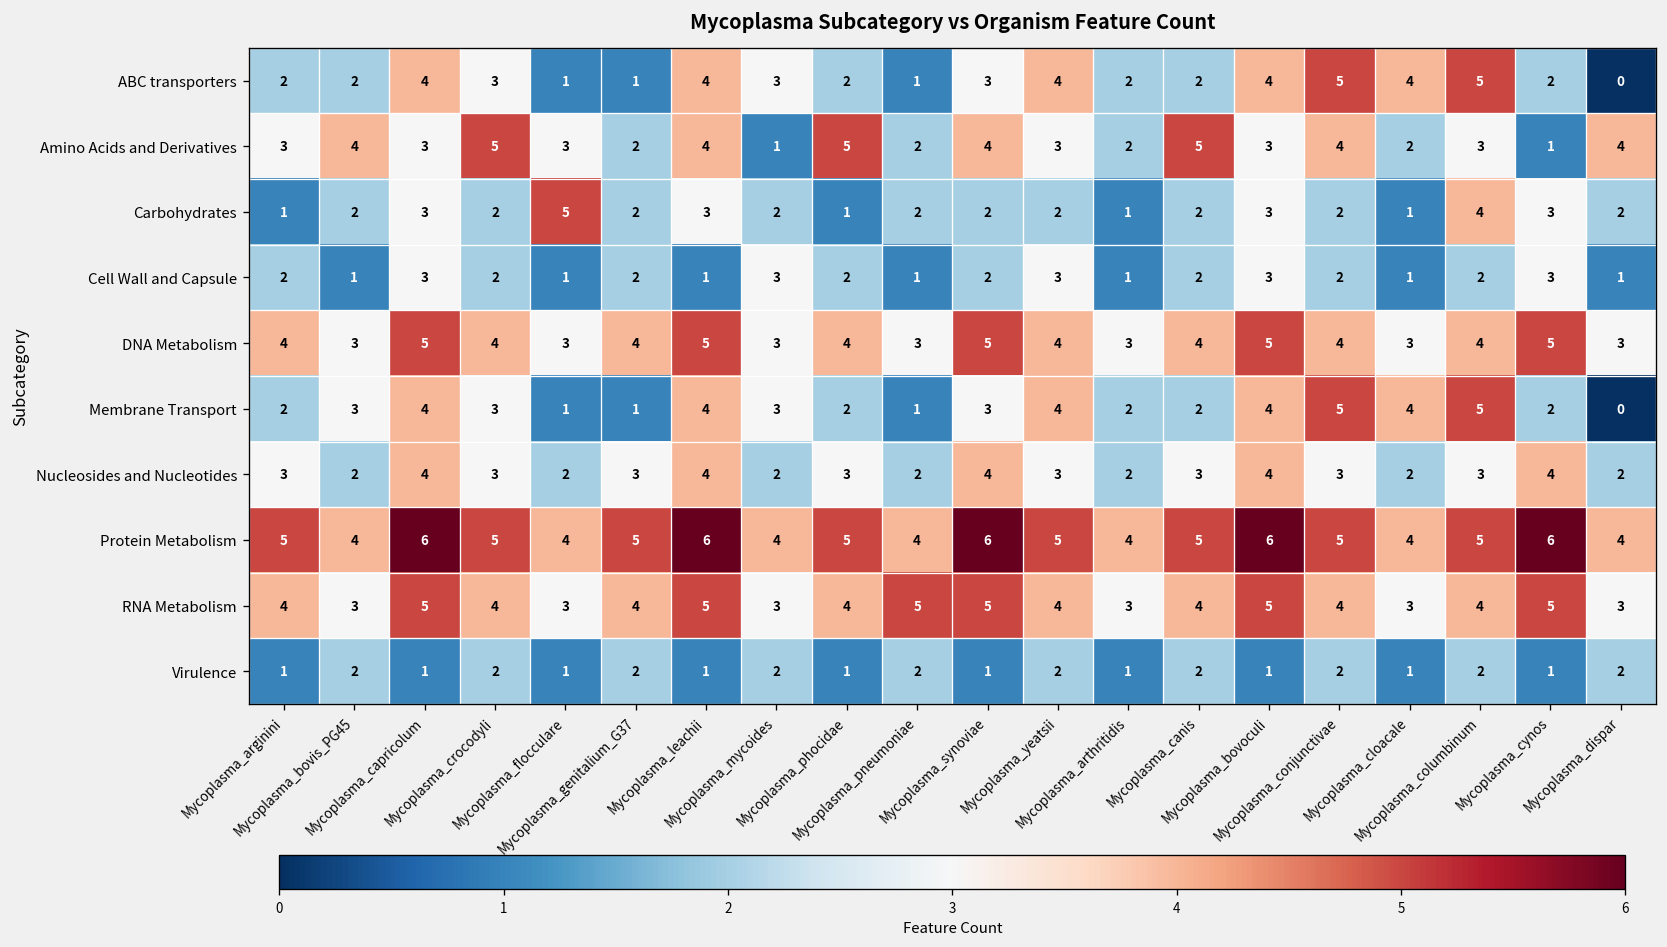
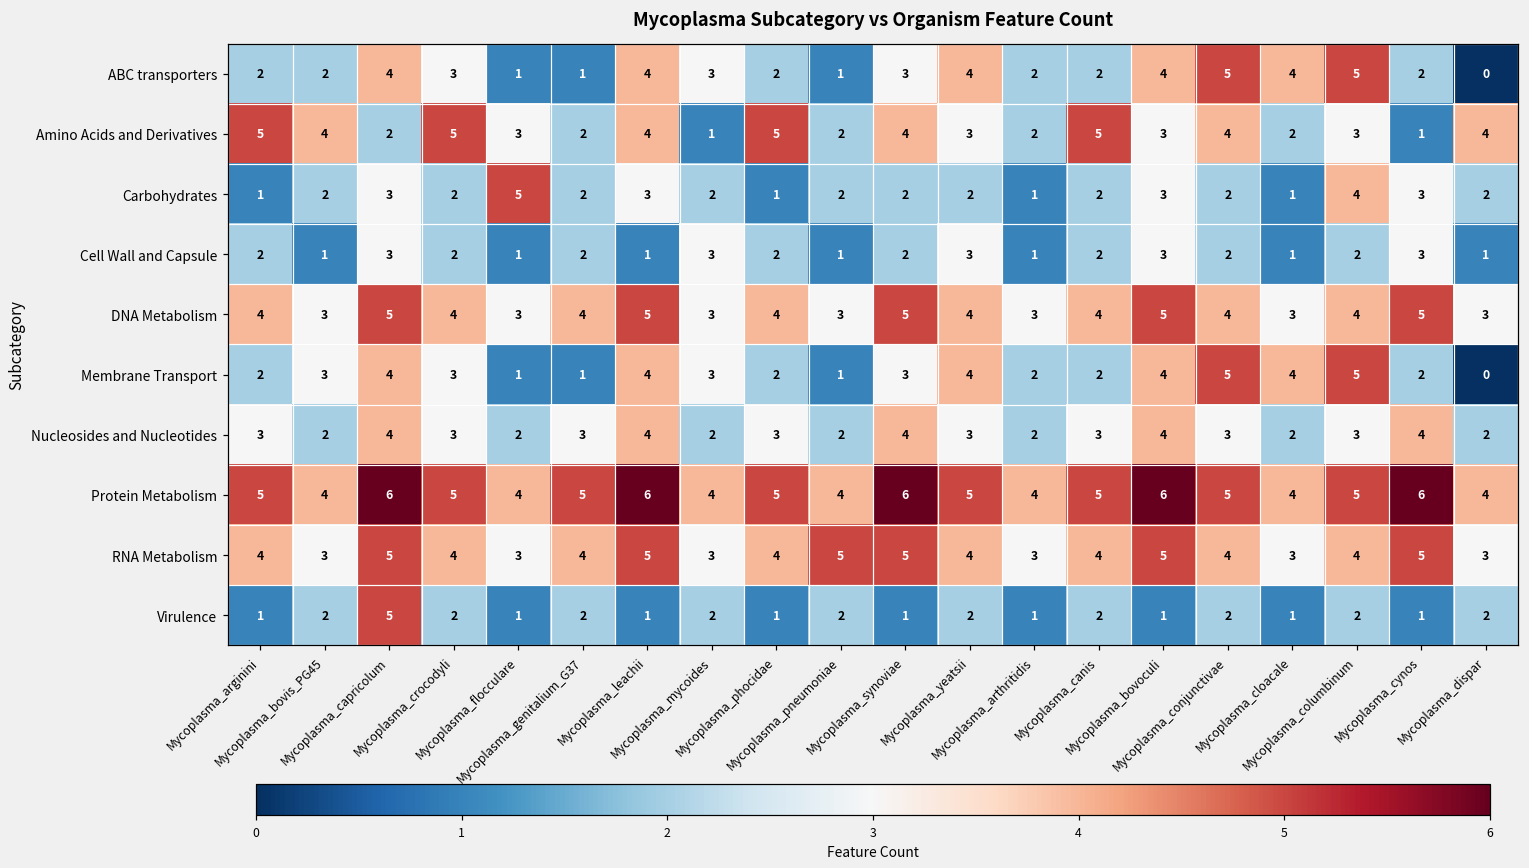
Amino Acids and Derivatives, Mycoplasma_arginini: 3 -> 5
Amino Acids and Derivatives, Mycoplasma_capricolum: 3 -> 2
Virulence, Mycoplasma_capricolum: 1 -> 5
